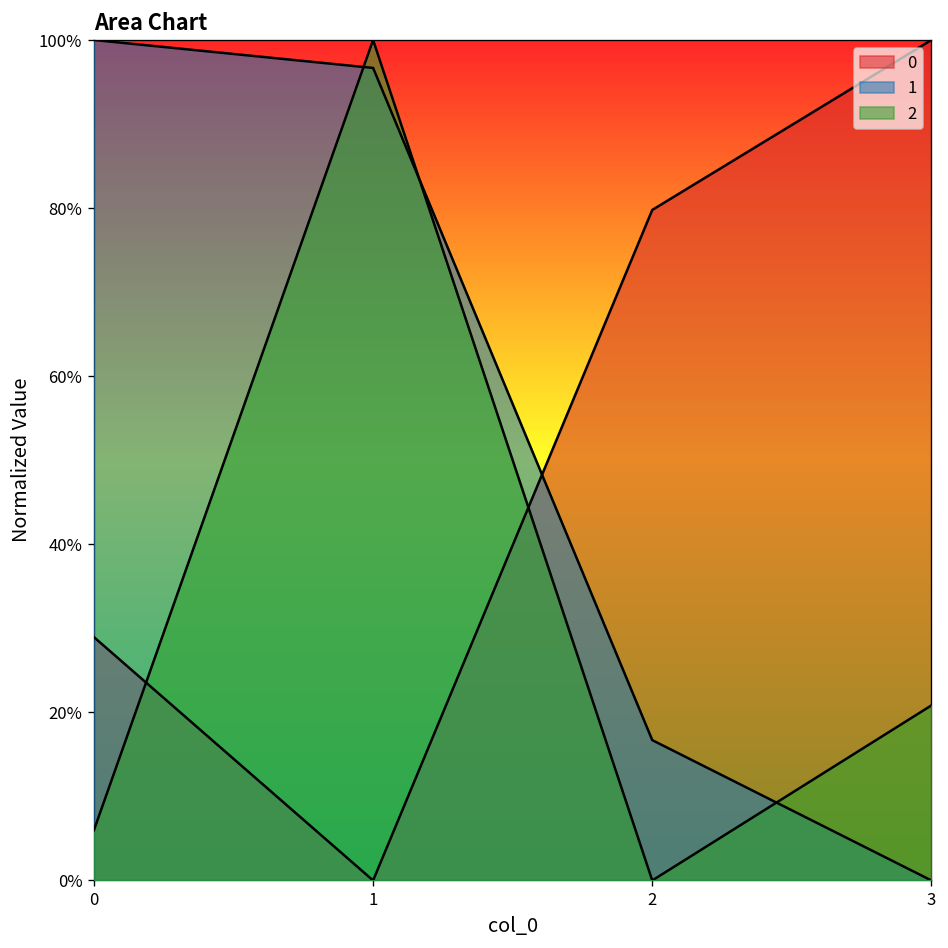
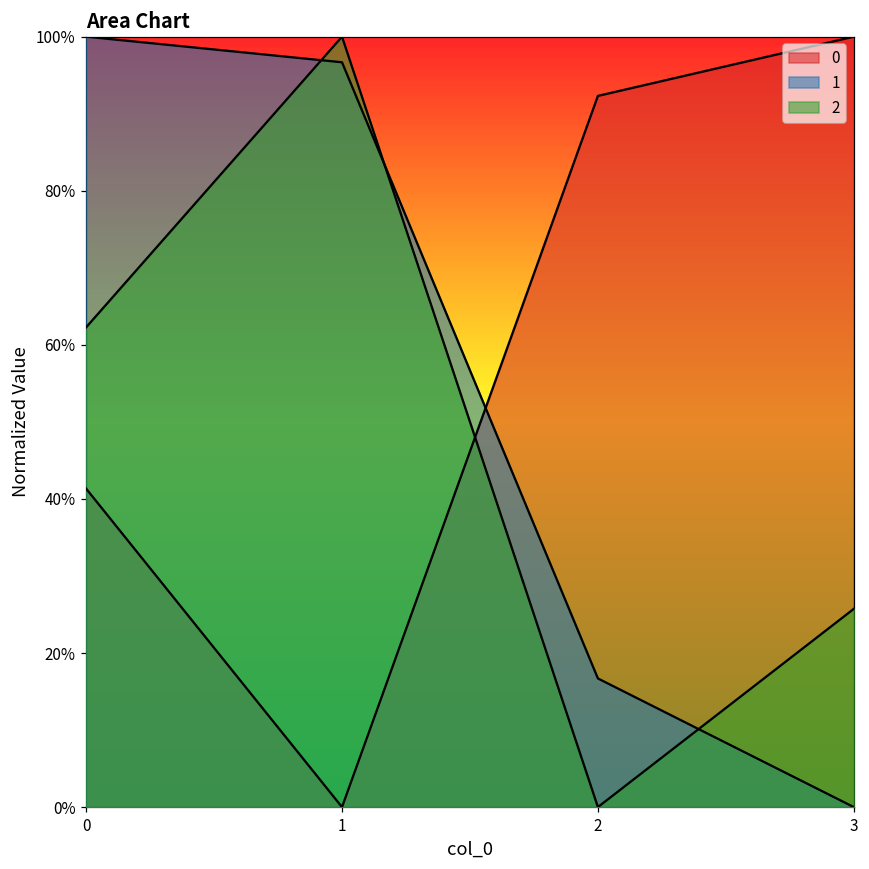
0, 0: 29% -> 41%
2, 0: 6% -> 62%
0, 2: 80% -> 92%
2, 3: 21% -> 26%
